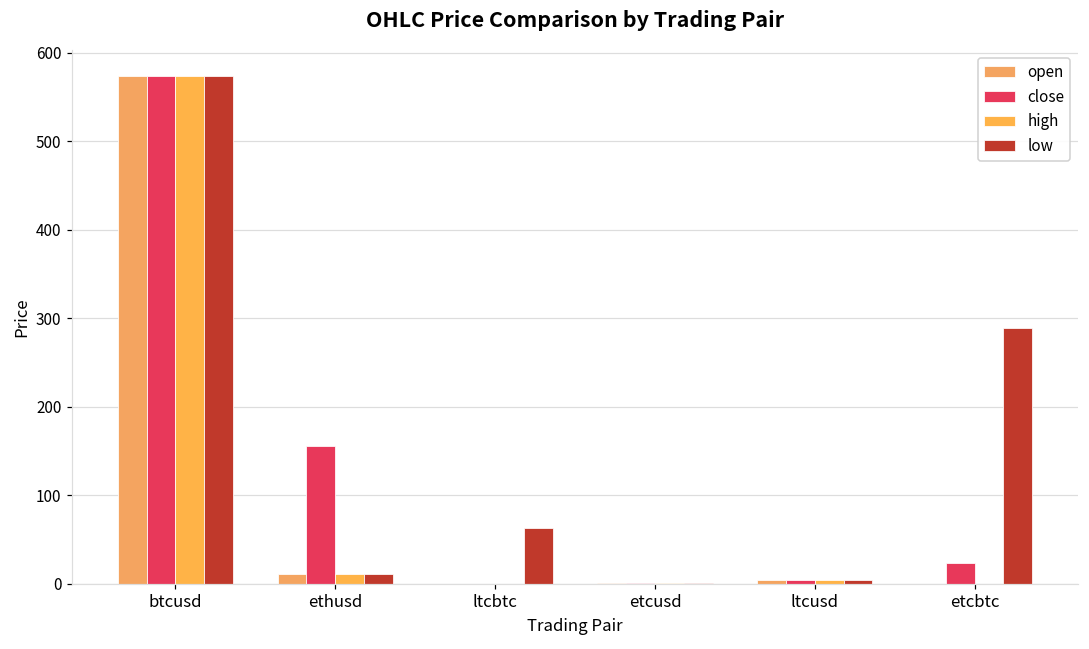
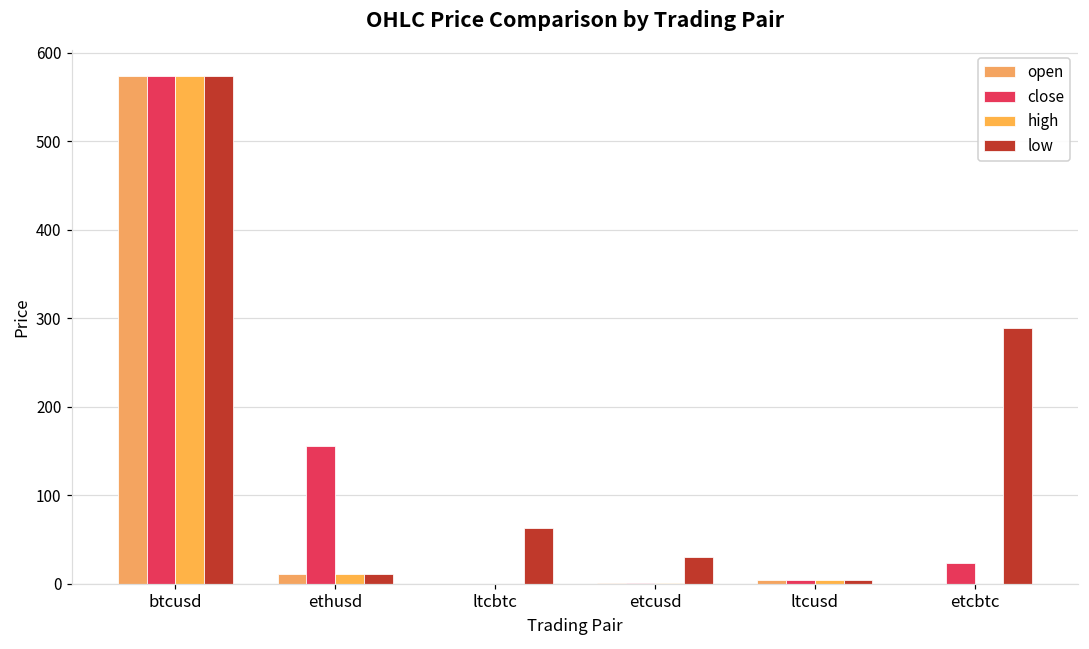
low, etcusd: 0 -> 30
